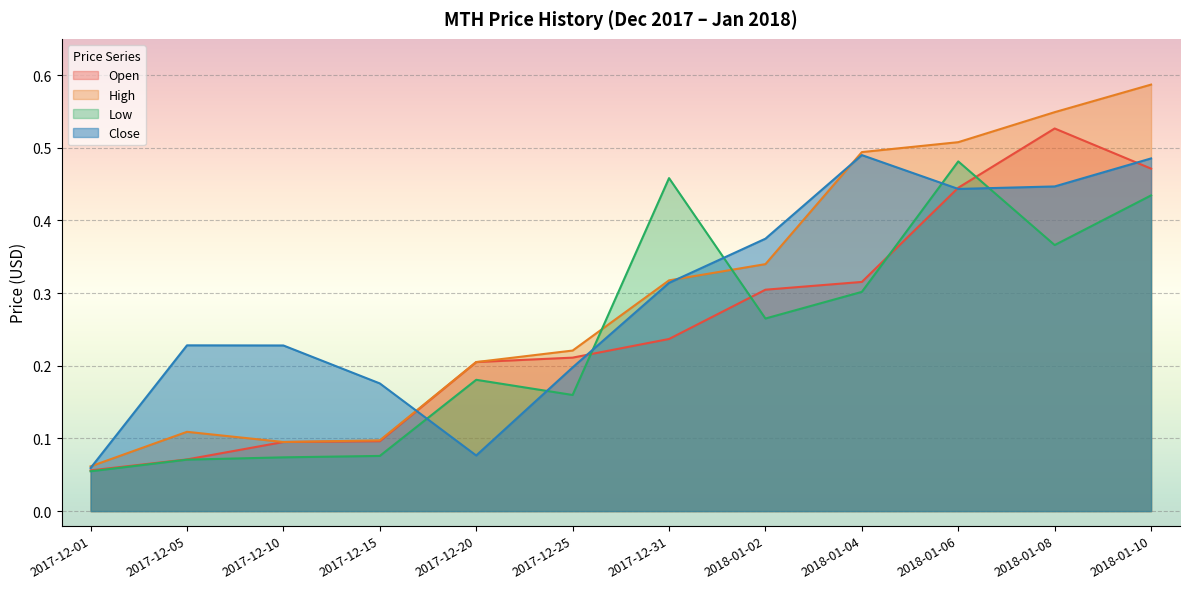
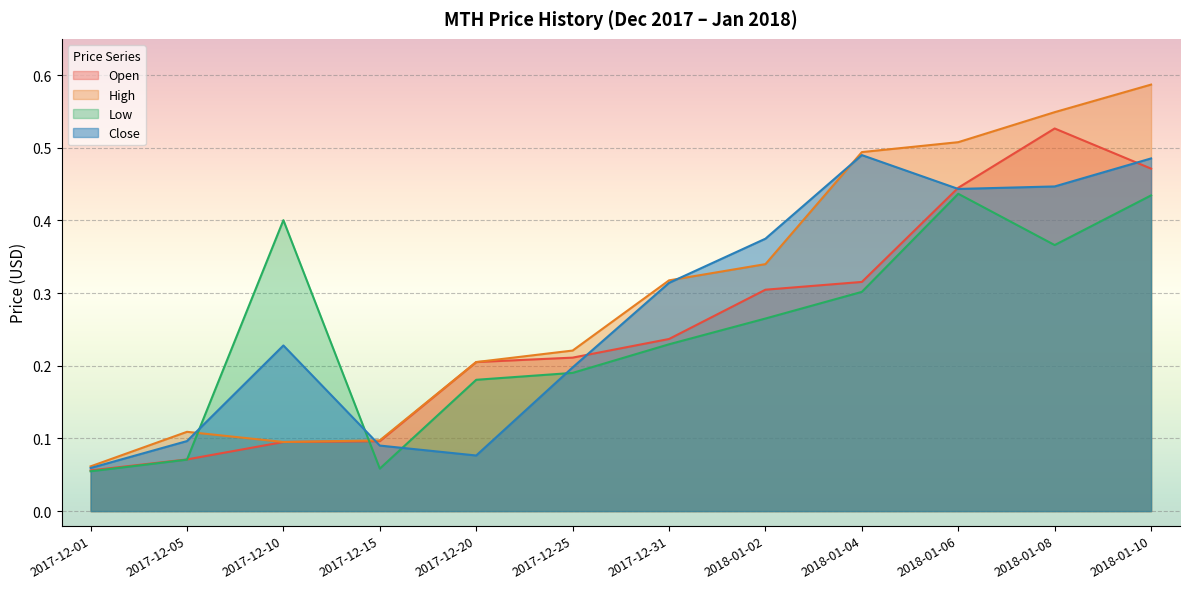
Close, 2017-12-05: 0.23 -> 0.10
Low, 2017-12-10: 0.07 -> 0.40
Low, 2017-12-15: 0.08 -> 0.06
Close, 2017-12-15: 0.18 -> 0.09
Low, 2017-12-25: 0.16 -> 0.19
Low, 2017-12-31: 0.46 -> 0.23
Low, 2018-01-06: 0.48 -> 0.44
